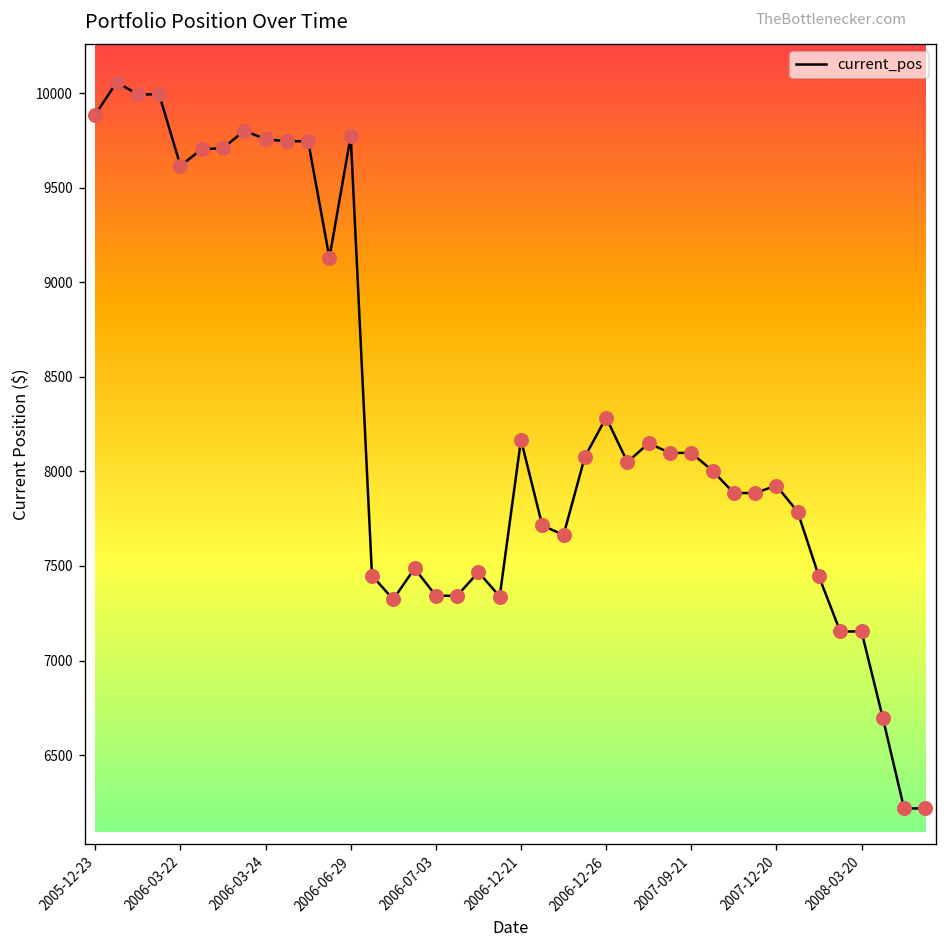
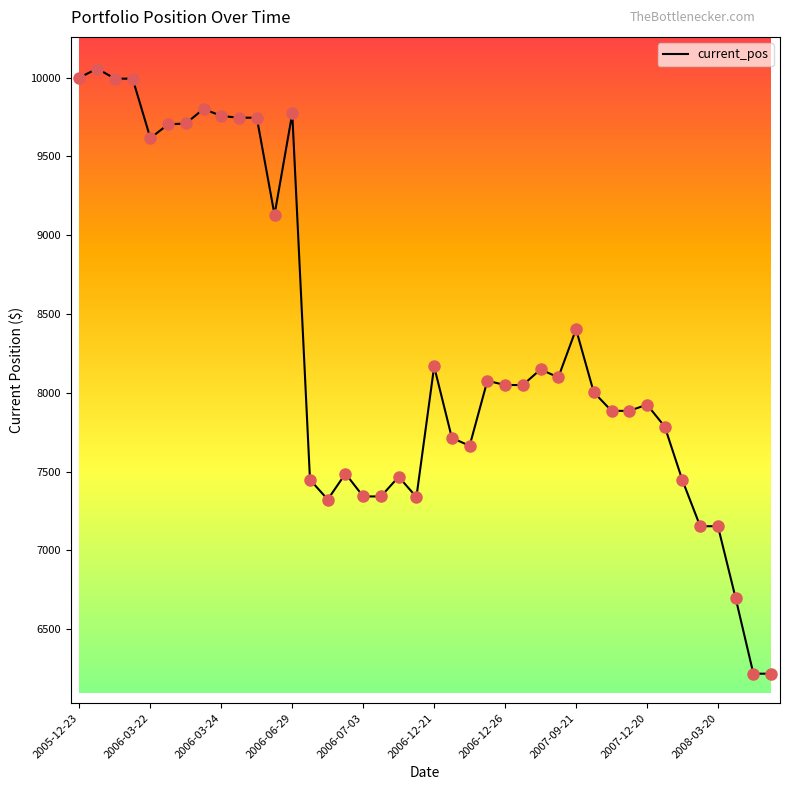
2005-12-23: 9890 -> 10000
2006-12-26: 8280 -> 8050
2007-09-21: 8100 -> 8400
